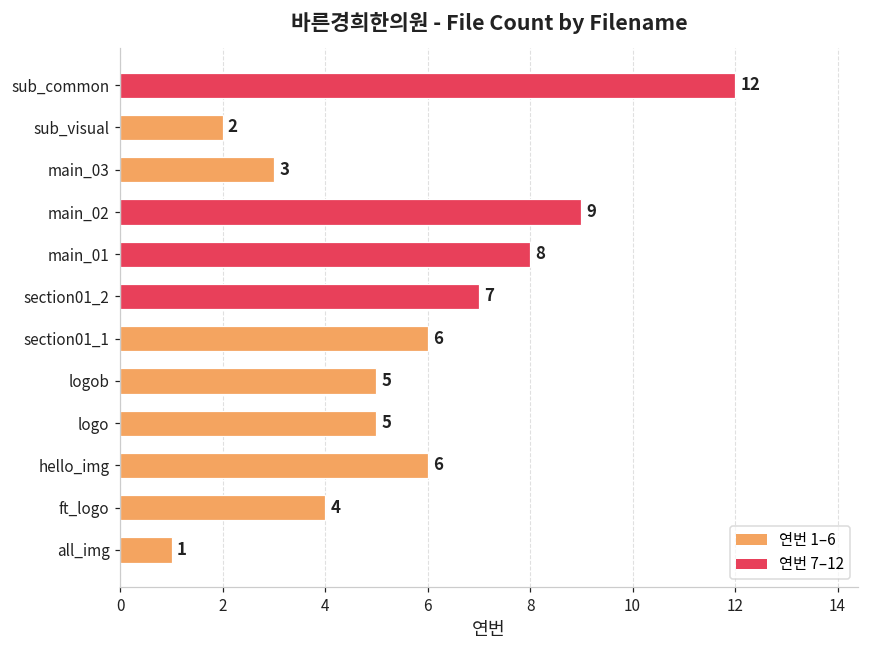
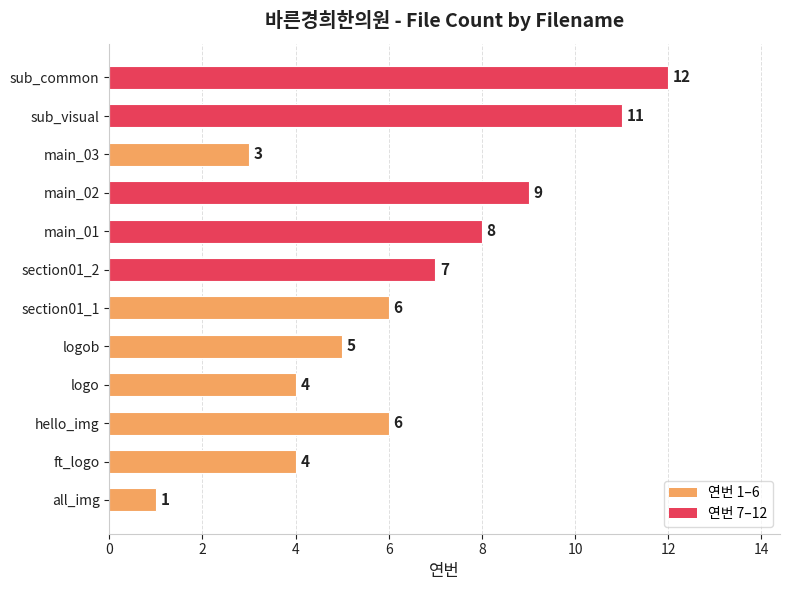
sub_visual: 2 -> 11
logo: 5 -> 4
